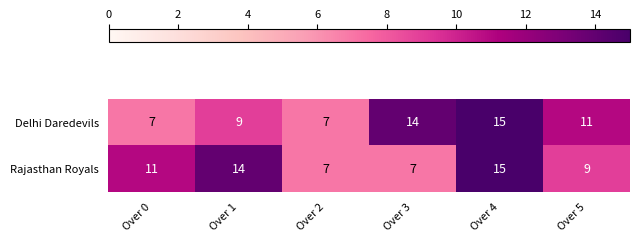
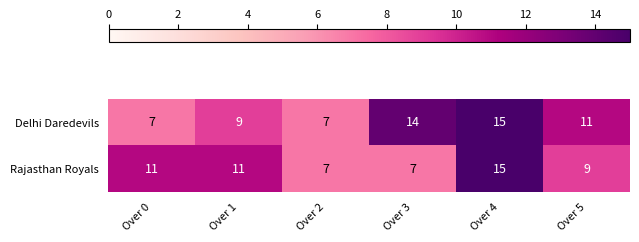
Rajasthan Royals, Over 1: 14 -> 11
